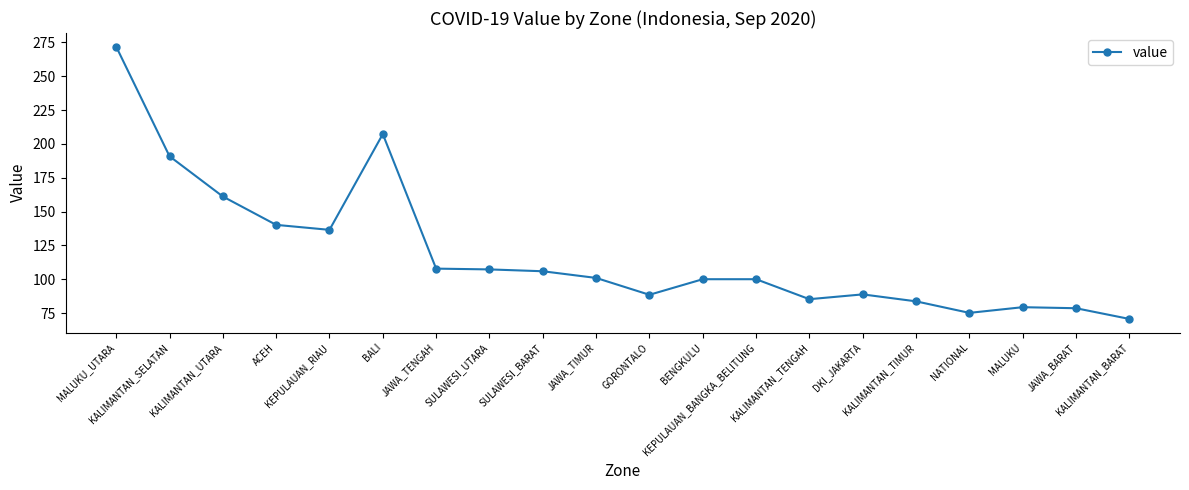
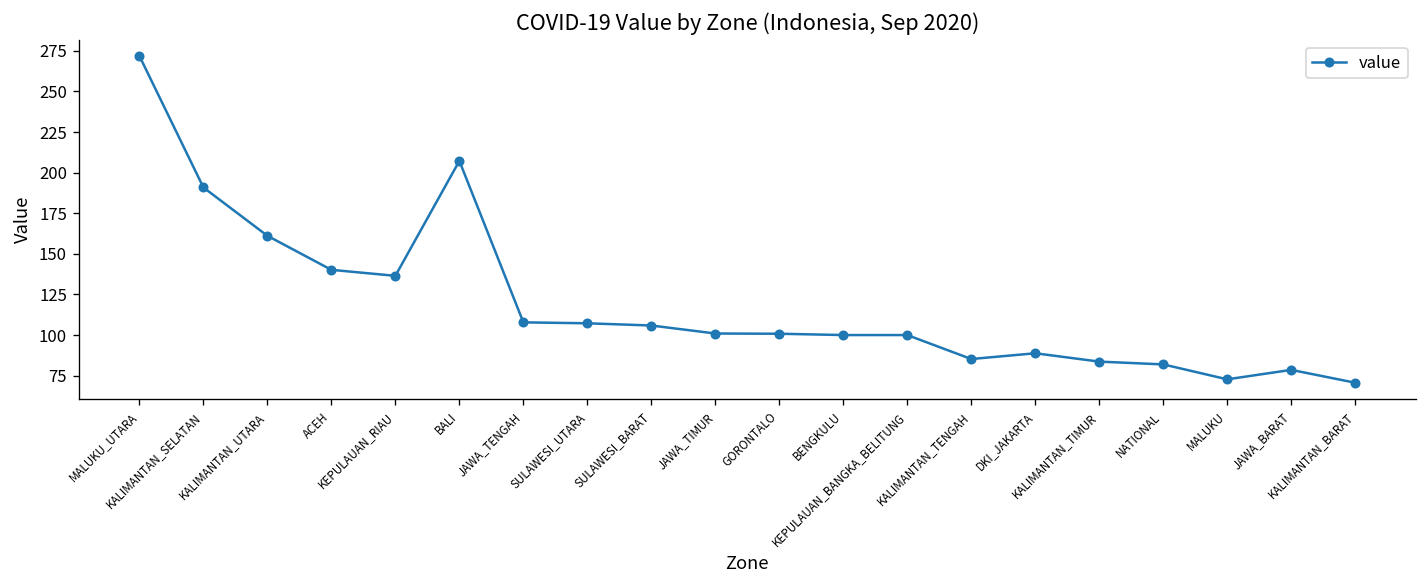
GORONTALO: 88 -> 101
NATIONAL: 75 -> 82
MALUKU: 79 -> 73
